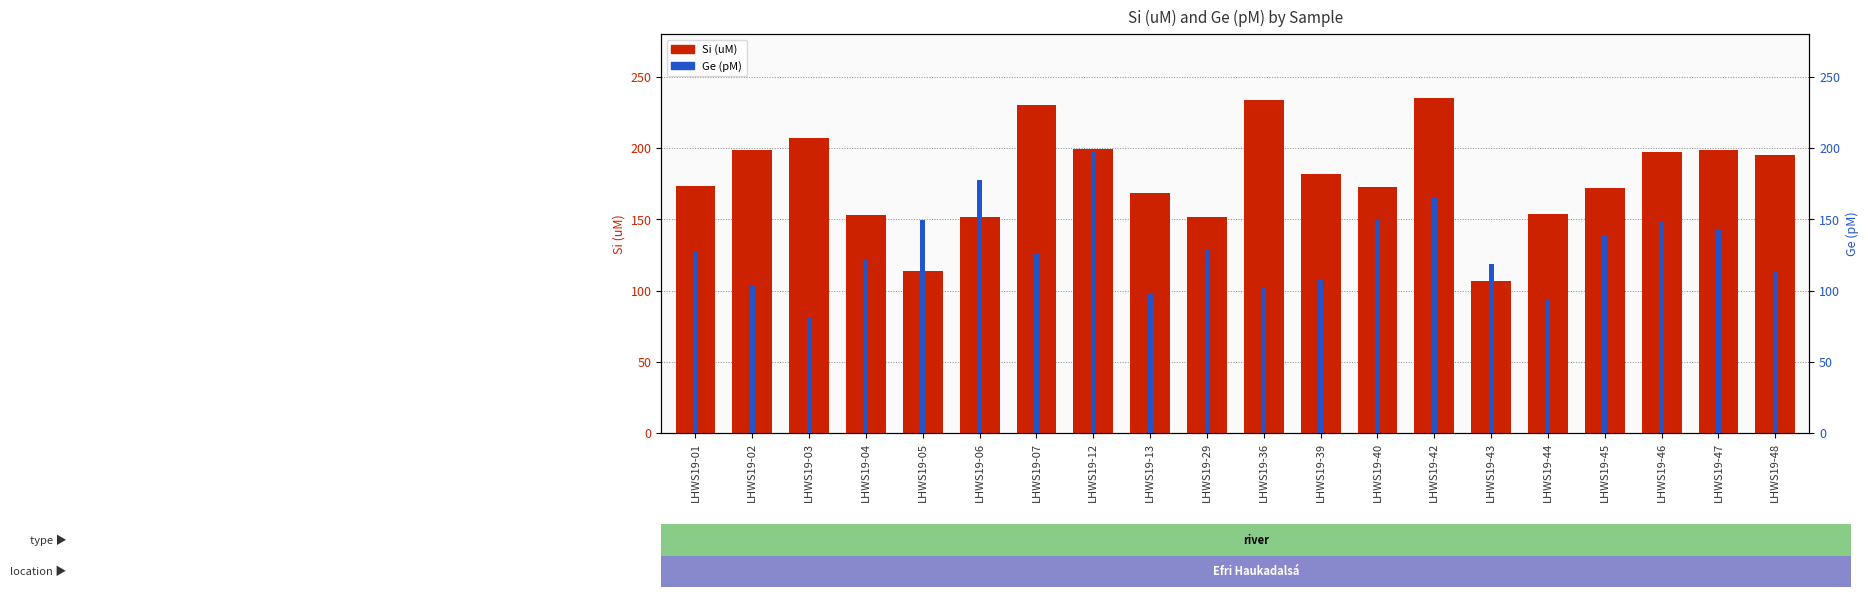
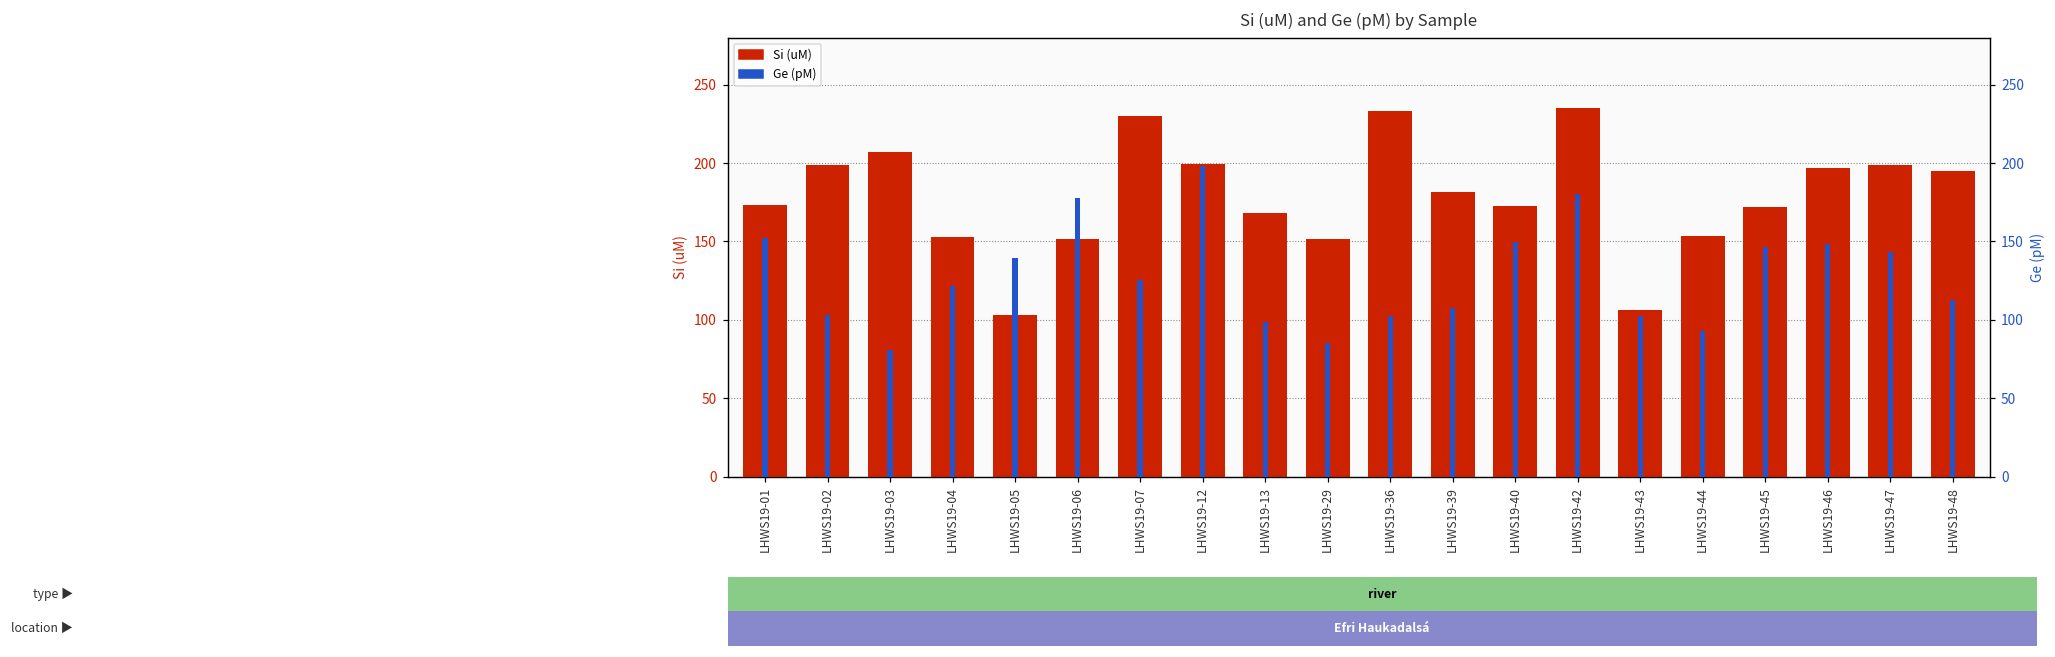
Si (uM), LHWS19-05: 114 -> 103
Ge (pM), LHWS19-01: 128 -> 152
Ge (pM), LHWS19-05: 149 -> 139
Ge (pM), LHWS19-29: 129 -> 85
Ge (pM), LHWS19-42: 165 -> 180
Ge (pM), LHWS19-43: 119 -> 102
Ge (pM), LHWS19-45: 139 -> 146
